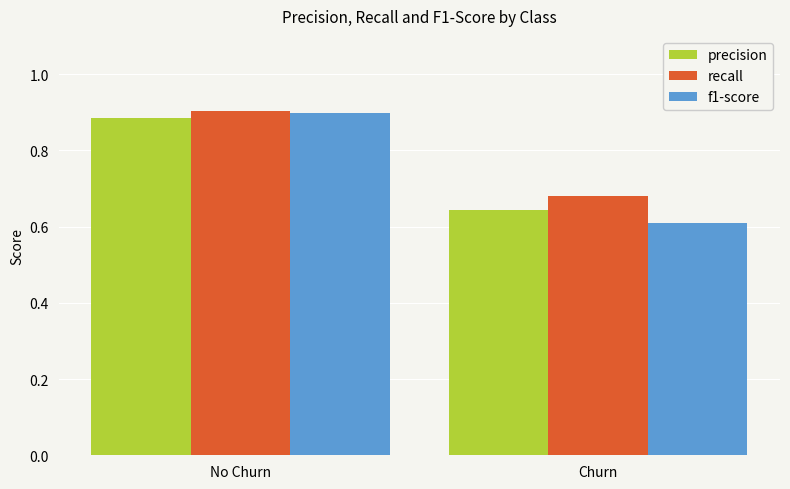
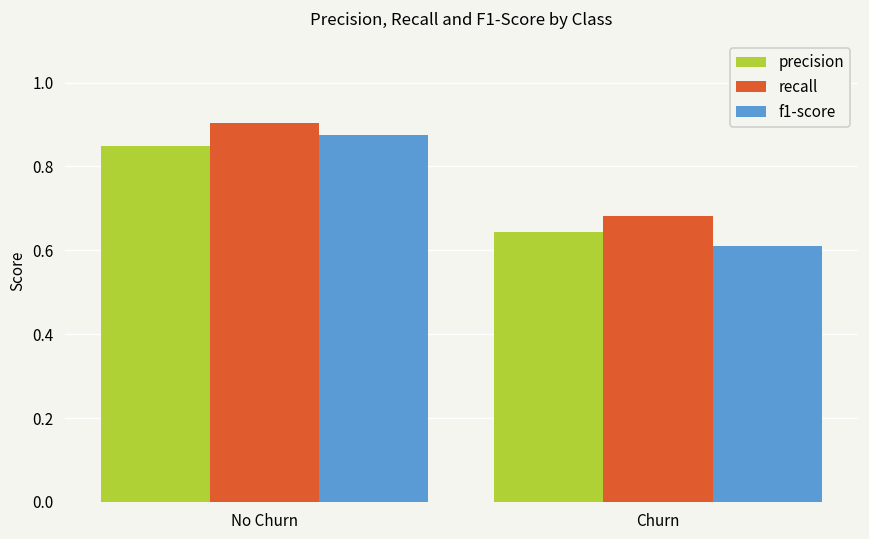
precision, No Churn: 0.88 -> 0.85
f1-score, No Churn: 0.90 -> 0.88
